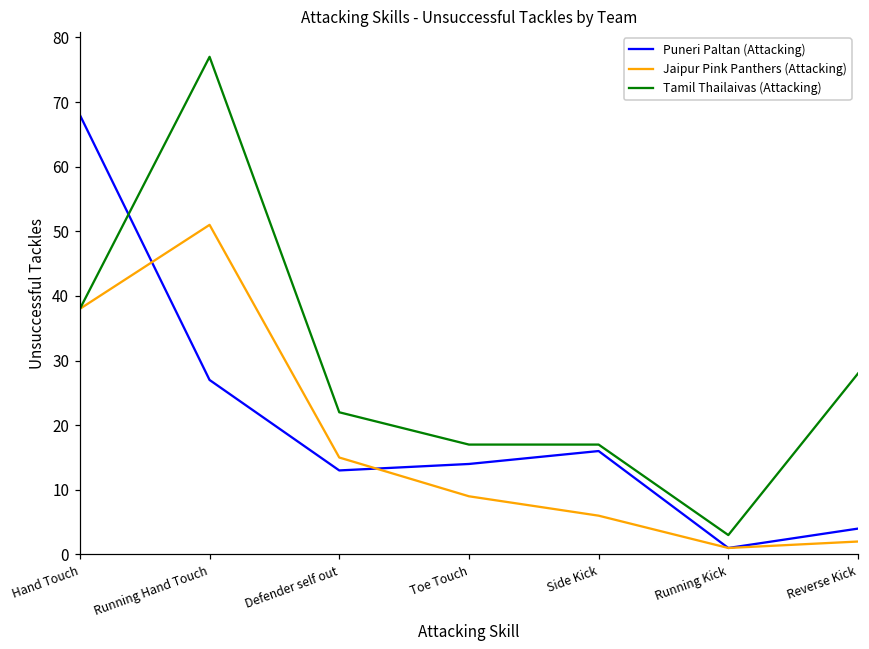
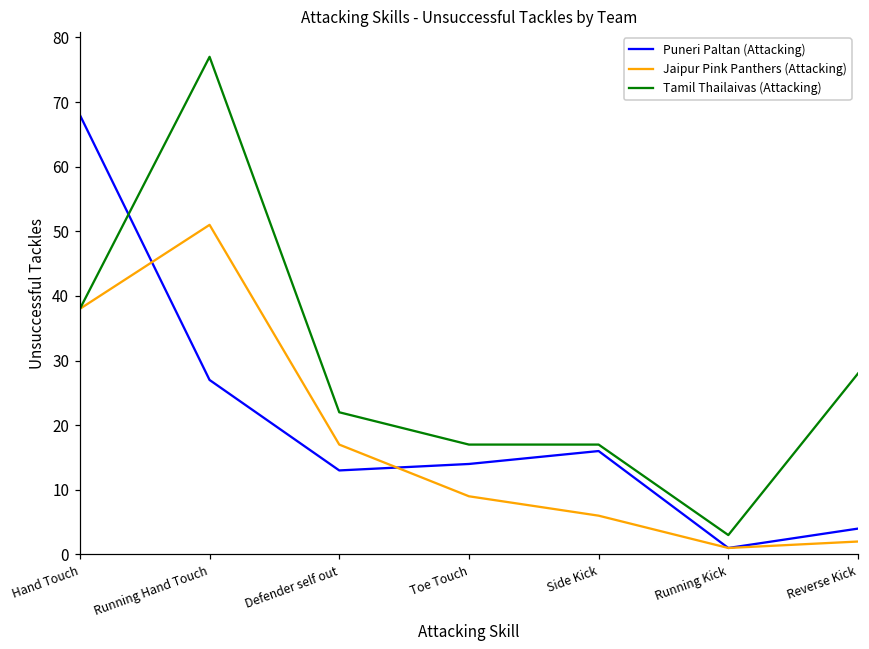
Jaipur Pink Panthers (Attacking), Defender self out: 15 -> 17
